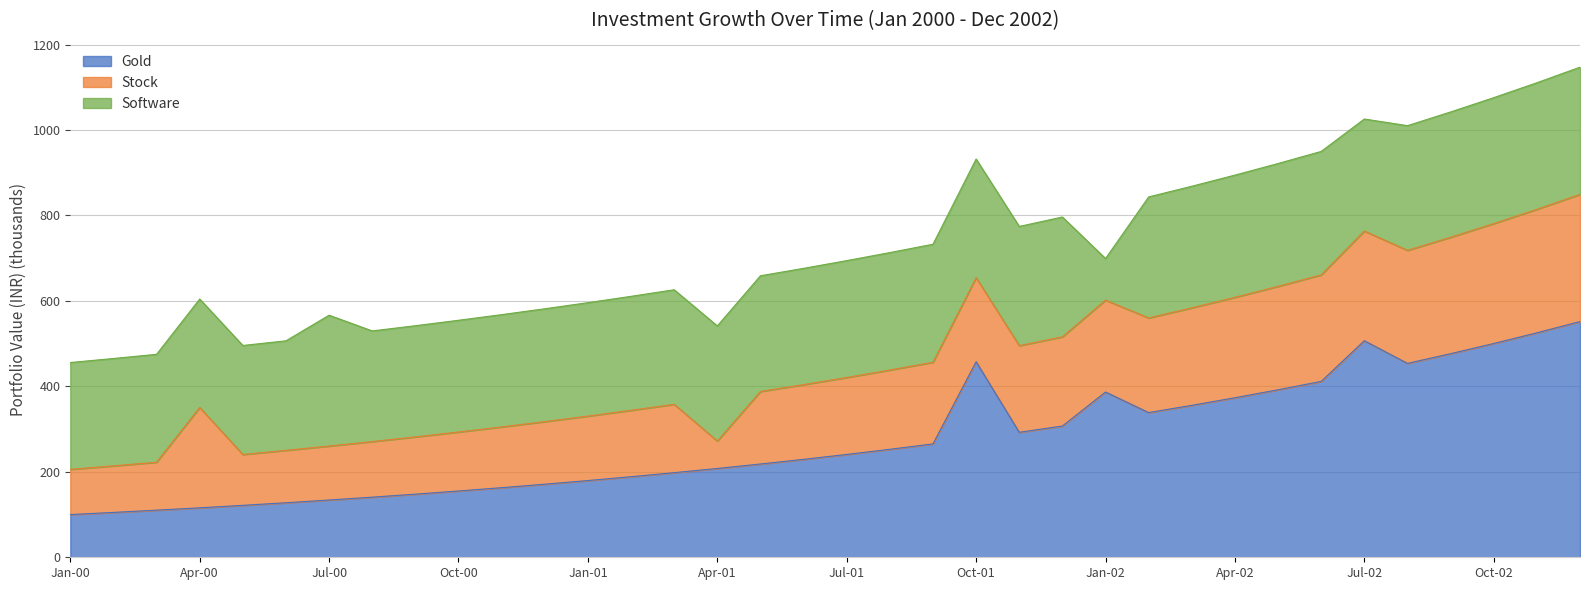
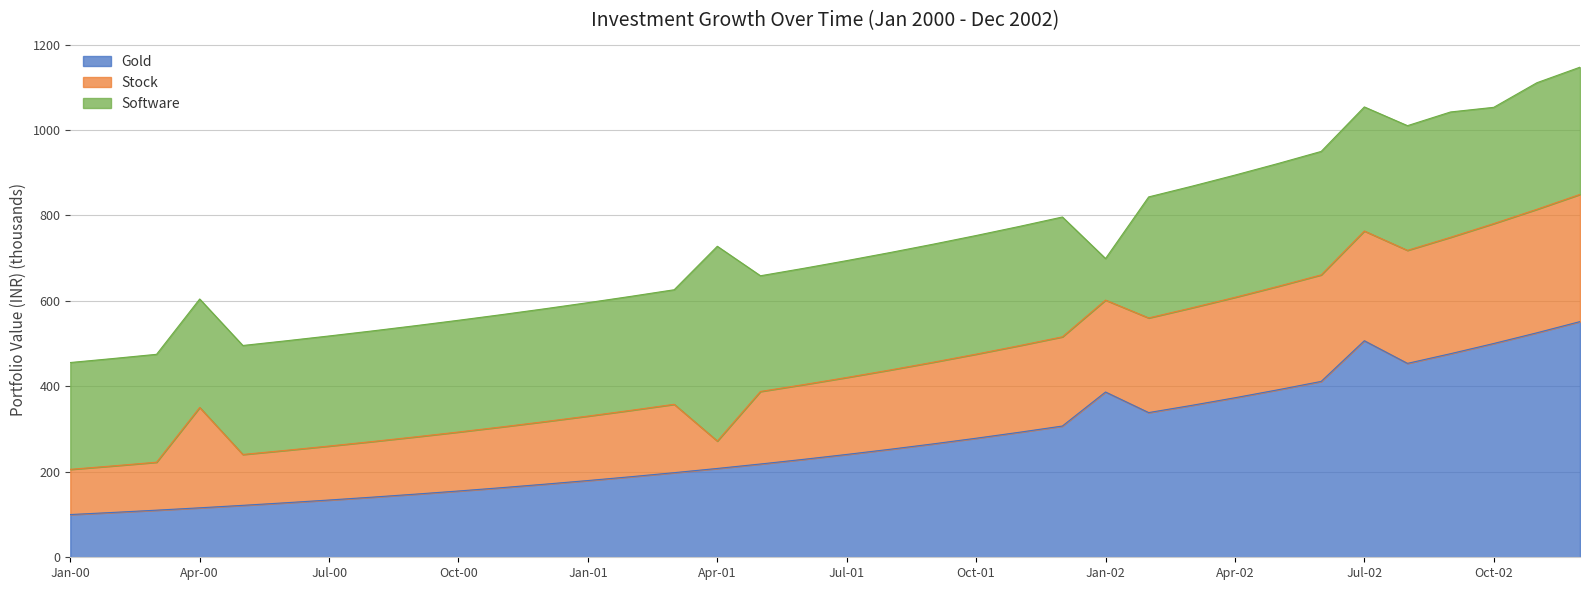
Software, Jul-00: 310 -> 260
Software, Apr-01: 270 -> 460
Gold, Oct-01: 460 -> 280
Software, Jul-02: 260 -> 290
Software, Oct-02: 290 -> 270
